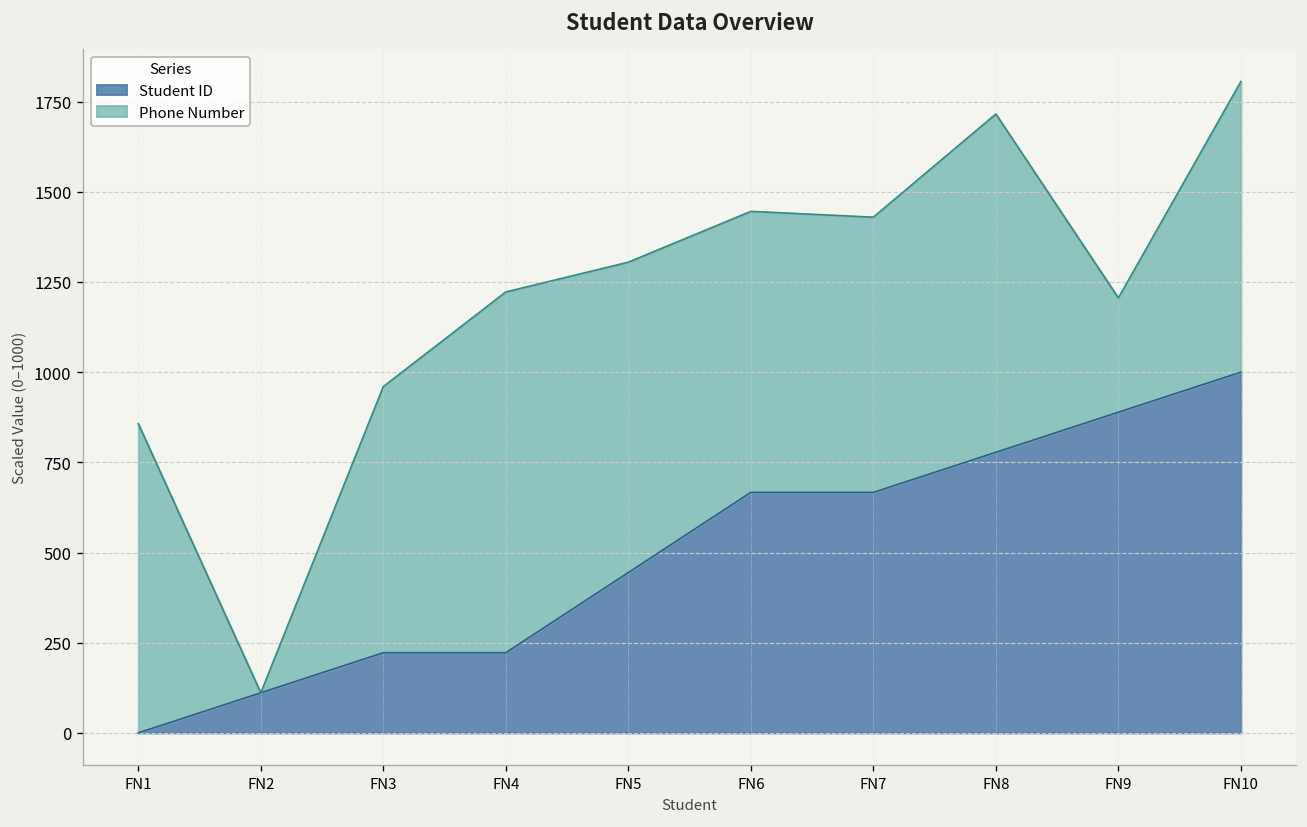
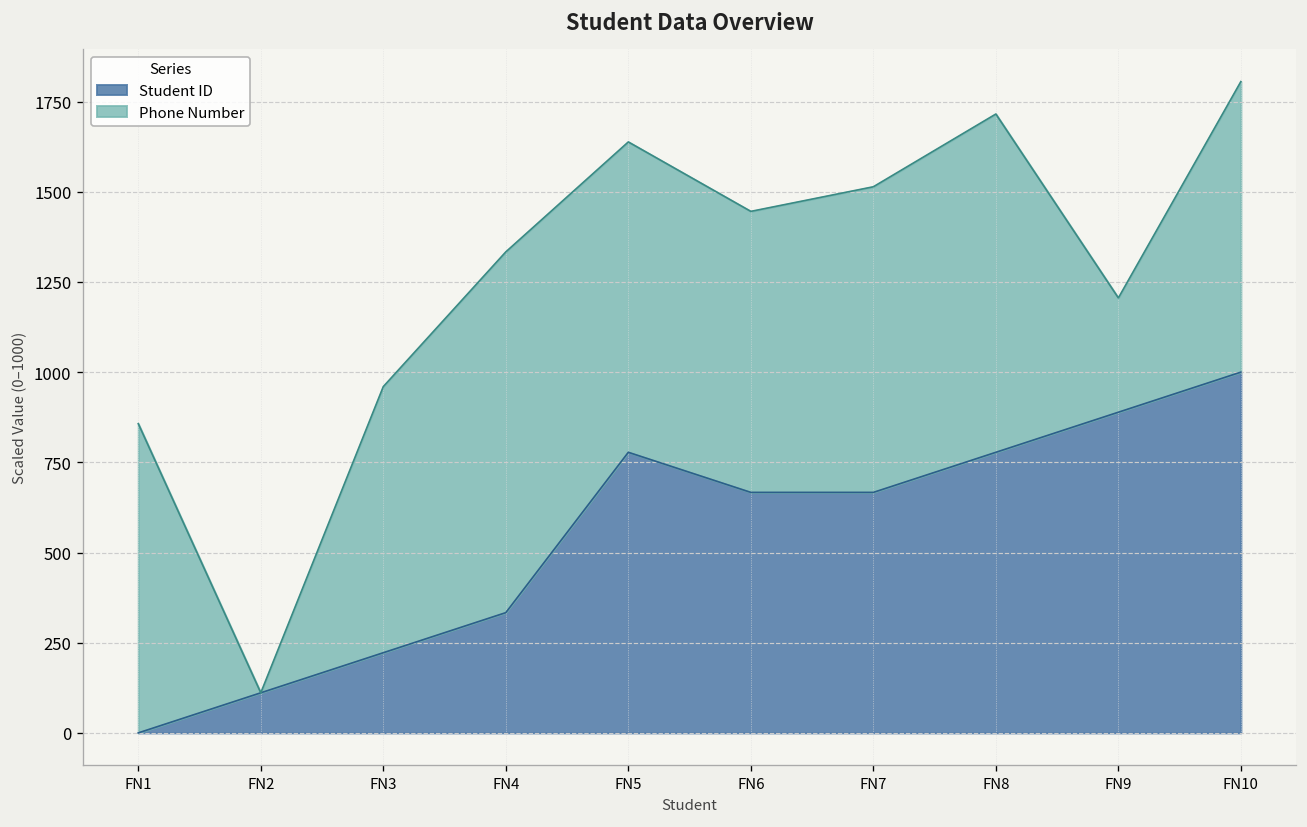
Student ID, FN4: 220 -> 330
Student ID, FN5: 440 -> 780
Phone Number, FN7: 760 -> 850
